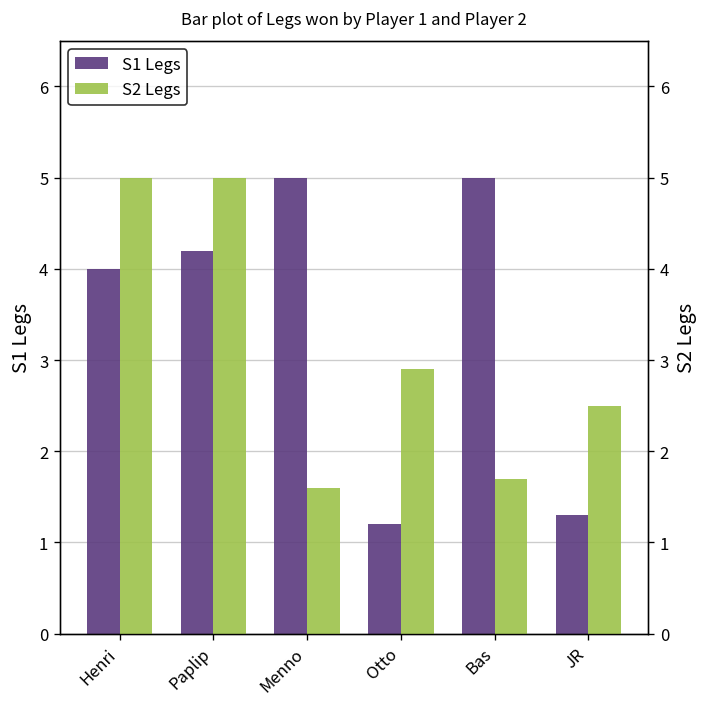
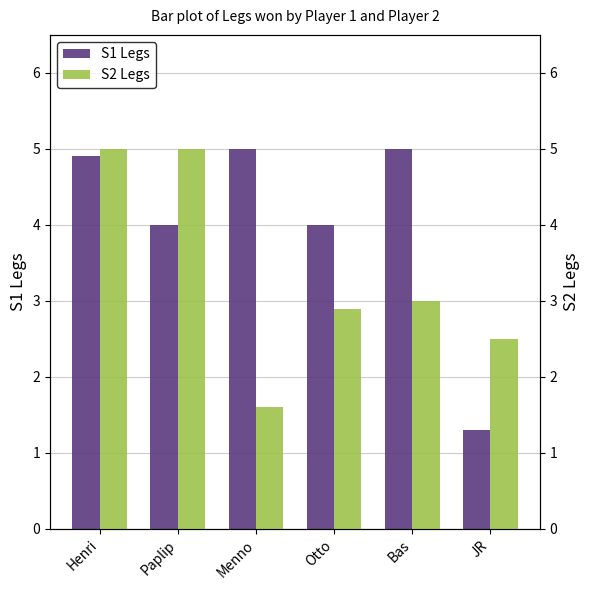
S1 Legs, Henri: 4.0 -> 4.9
S1 Legs, Paplip: 4.2 -> 4.0
S1 Legs, Otto: 1.2 -> 4.0
S2 Legs, Bas: 1.7 -> 3.0
